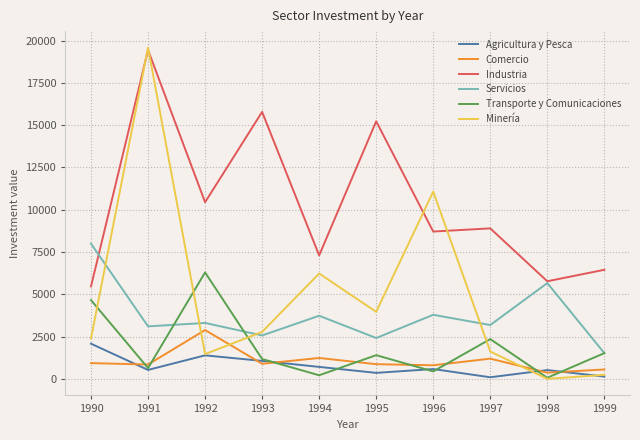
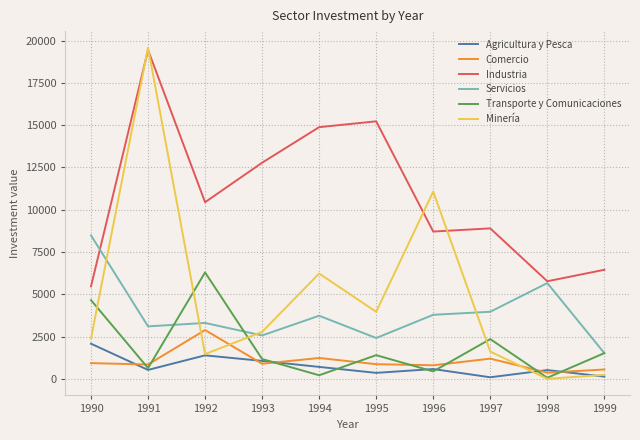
Servicios, 1990: 8000 -> 8500
Industria, 1993: 15800 -> 12800
Industria, 1994: 7300 -> 14900
Servicios, 1997: 3200 -> 4000
